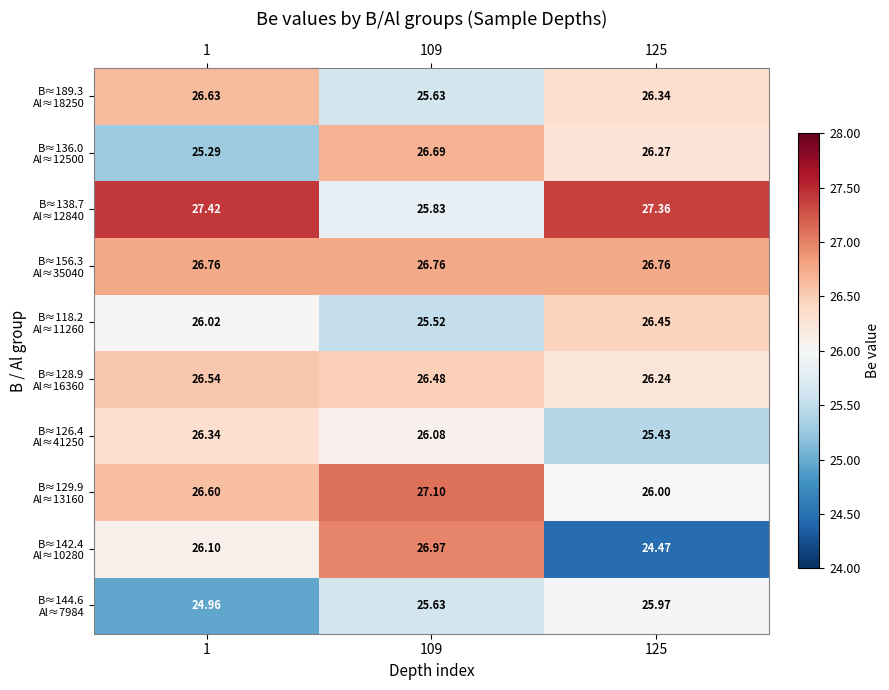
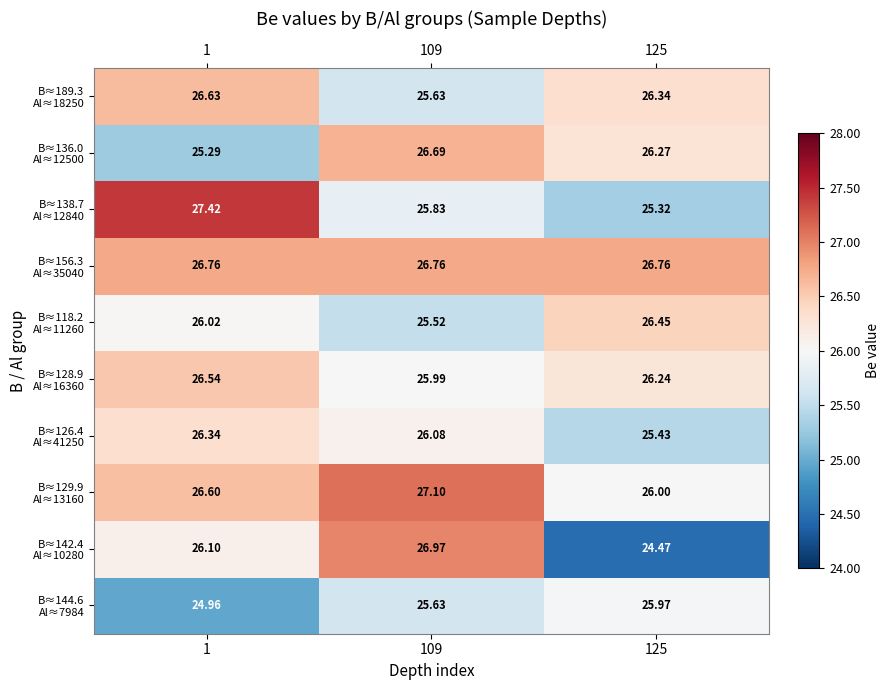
B≈138.7 Al≈12840, 125: 27.36 -> 25.32
B≈128.9 Al≈16360, 109: 26.48 -> 25.99
